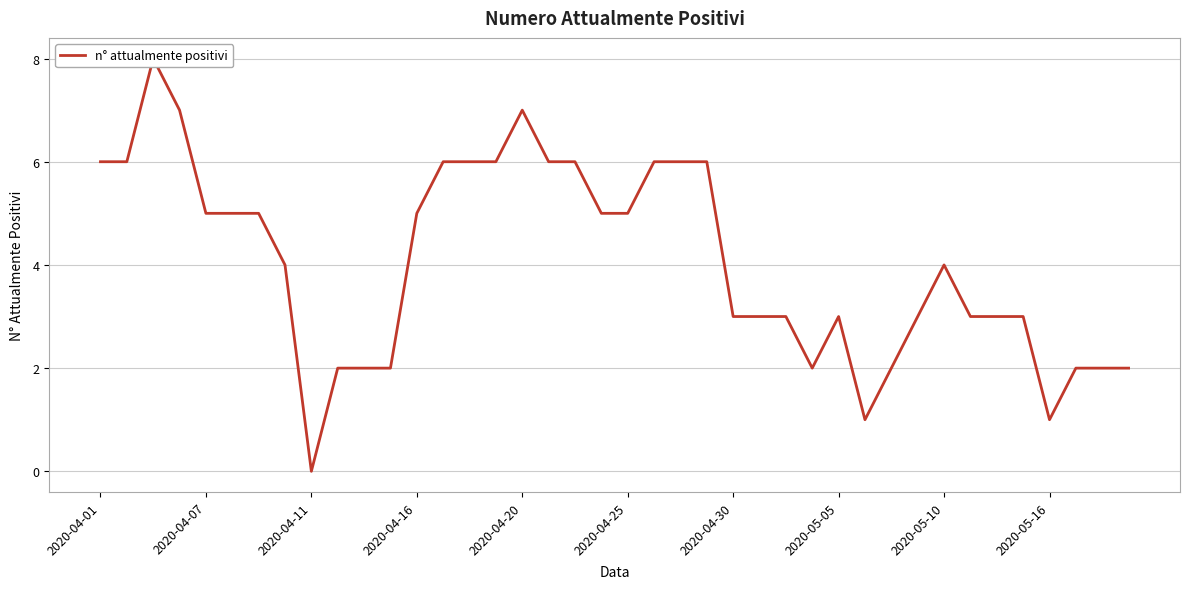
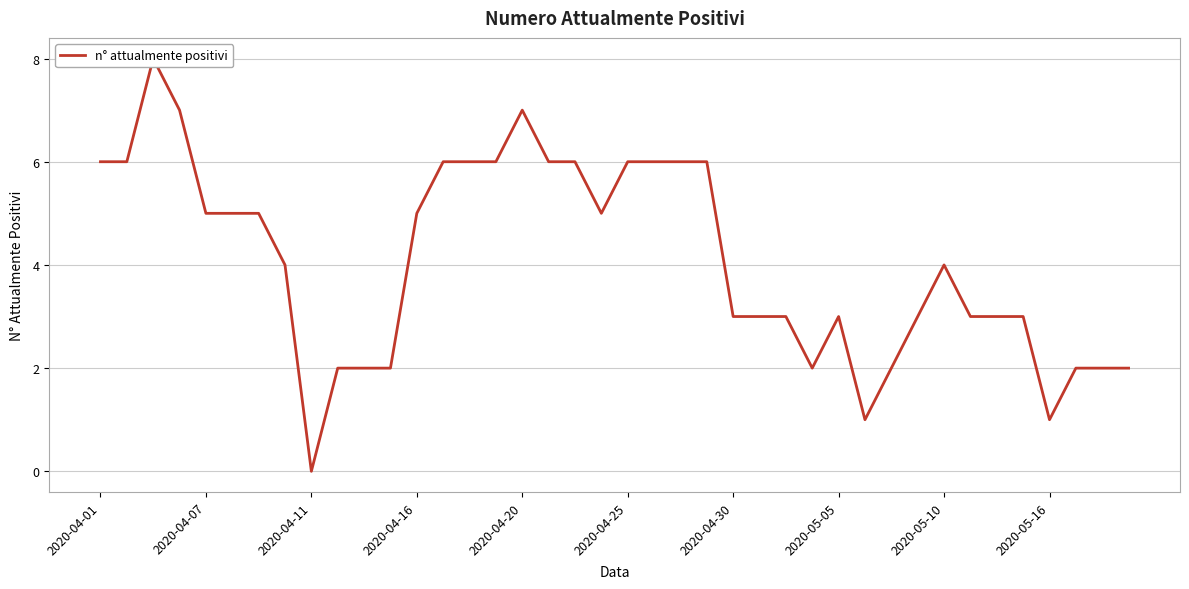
2020-04-25: 5 -> 6
